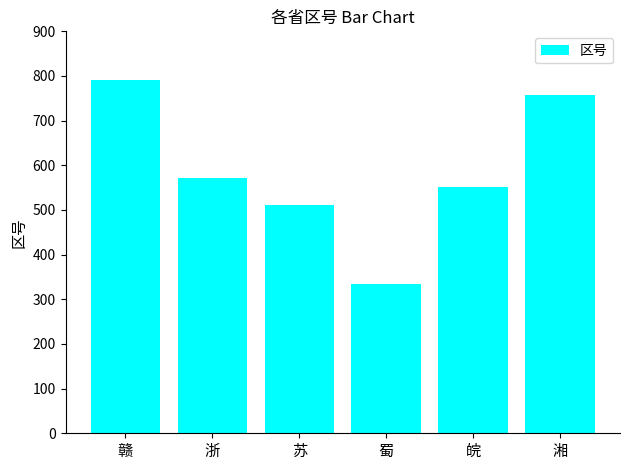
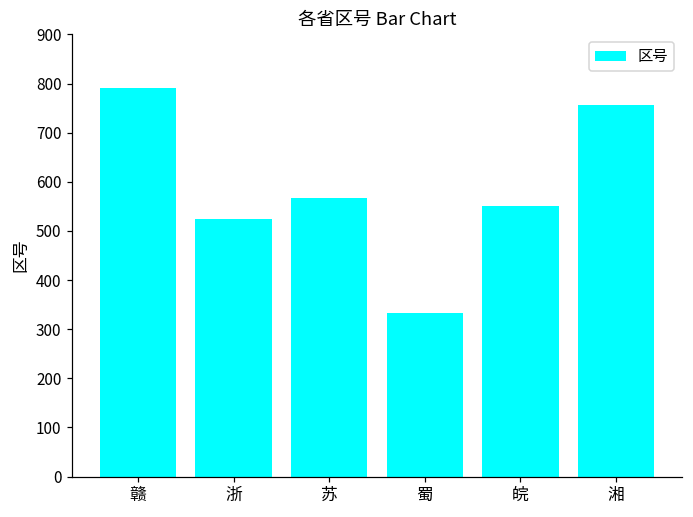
浙: 570 -> 530
苏: 510 -> 570
